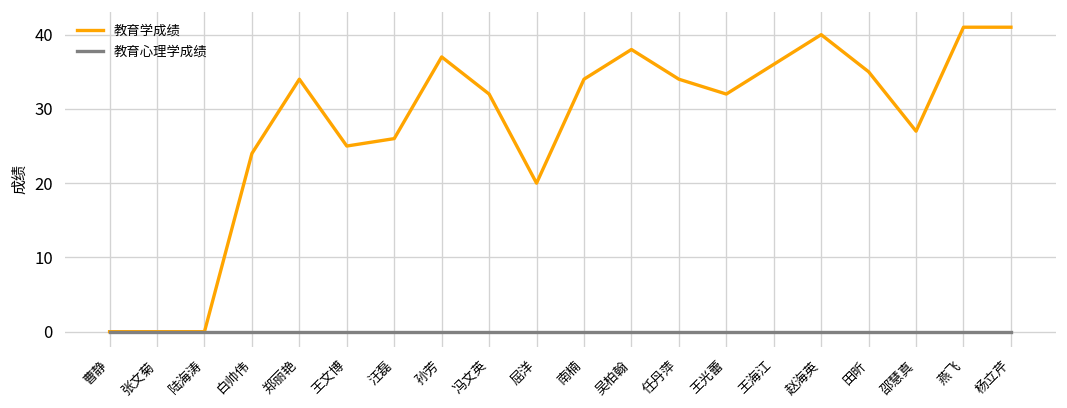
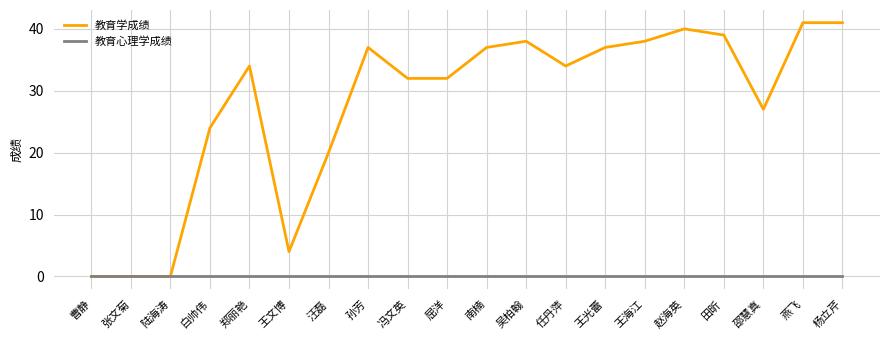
教育学成绩, 王文博: 25 -> 4
教育学成绩, 汪磊: 26 -> 20
教育学成绩, 屈洋: 20 -> 32
教育学成绩, 南楠: 34 -> 37
教育学成绩, 王光蕾: 32 -> 37
教育学成绩, 王海江: 36 -> 38
教育学成绩, 田昕: 35 -> 39
